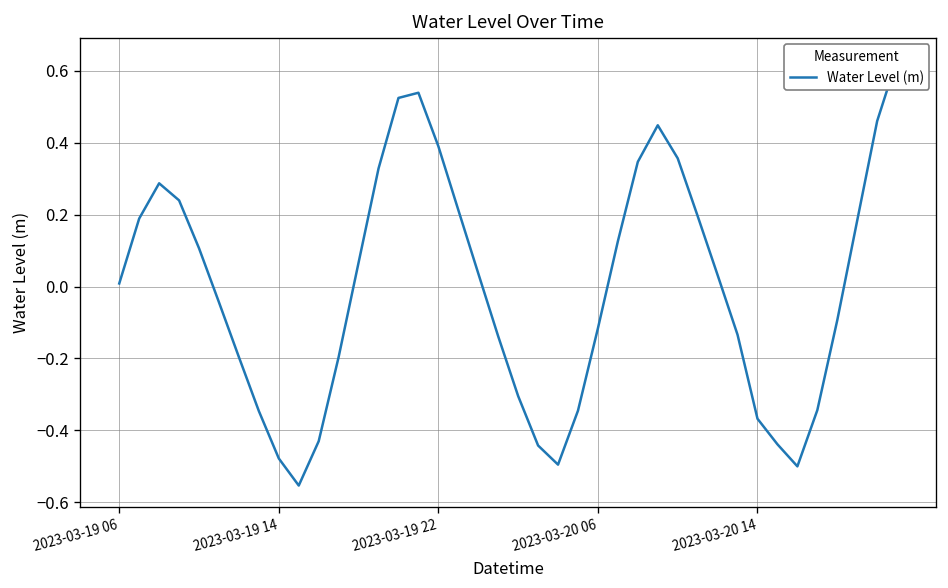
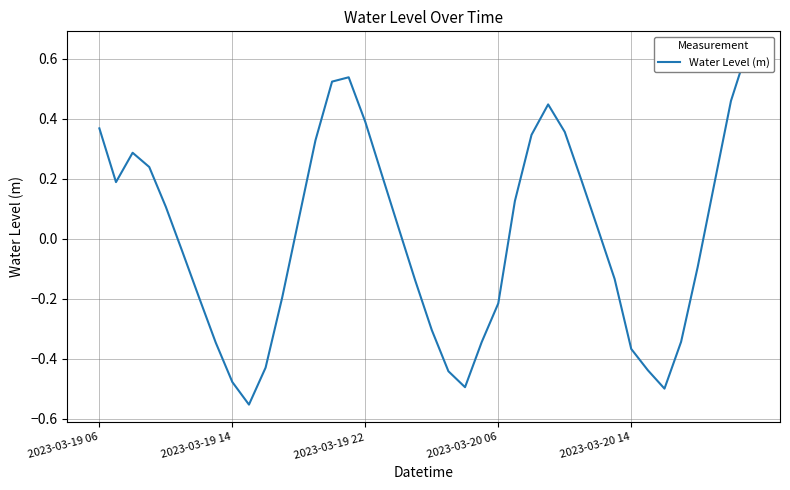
2023-03-19 06: 0.01 -> 0.37
2023-03-20 06: -0.12 -> -0.22
